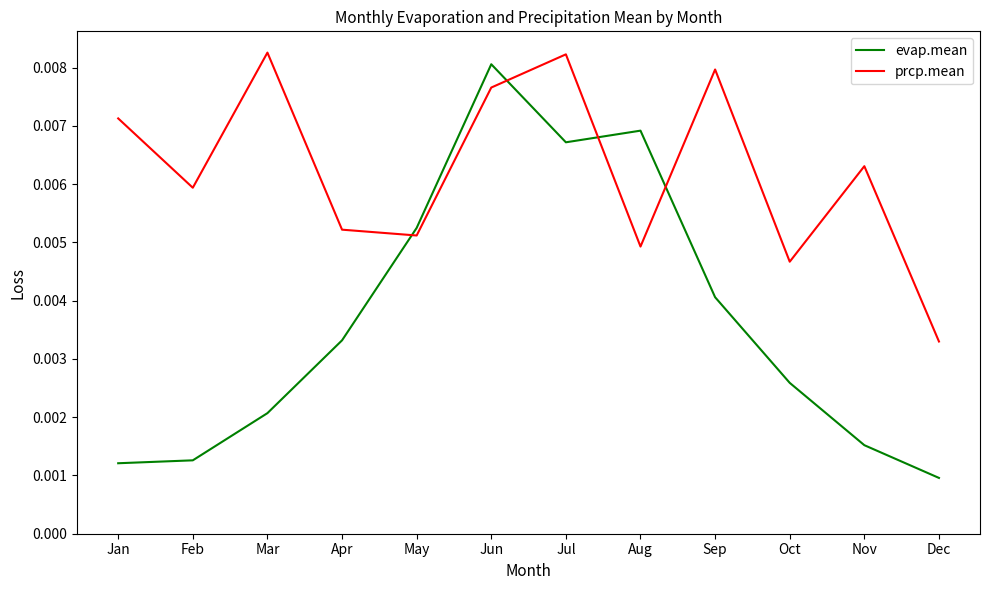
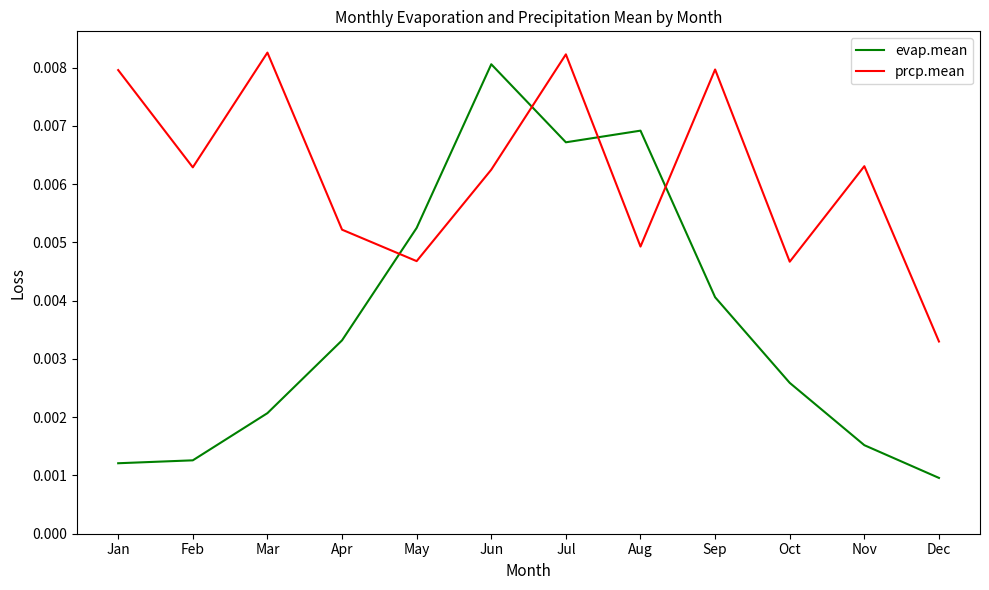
prcp.mean, Jan: 0.0071 -> 0.0080
prcp.mean, Feb: 0.0059 -> 0.0063
prcp.mean, May: 0.0051 -> 0.0047
prcp.mean, Jun: 0.0077 -> 0.0063
